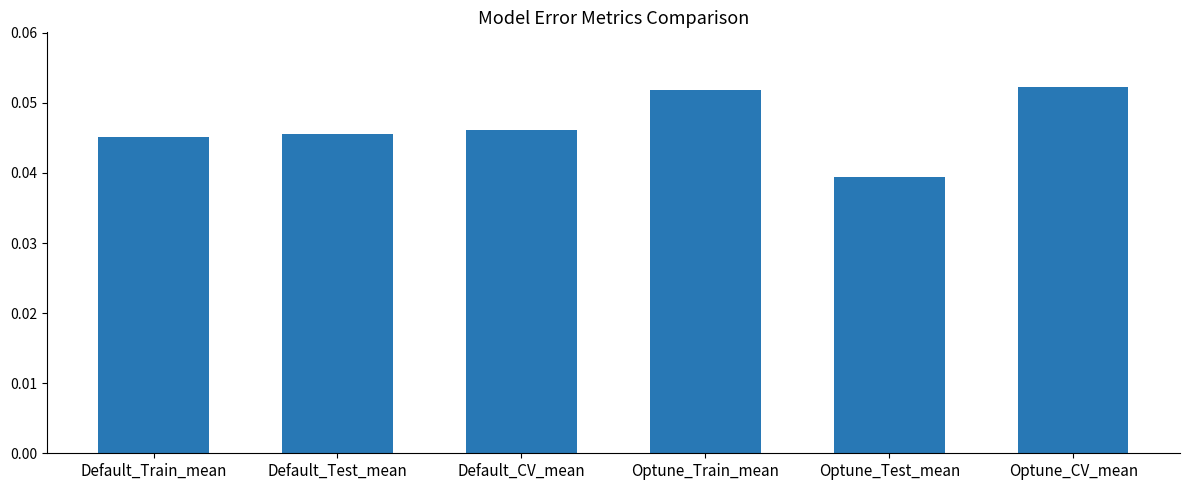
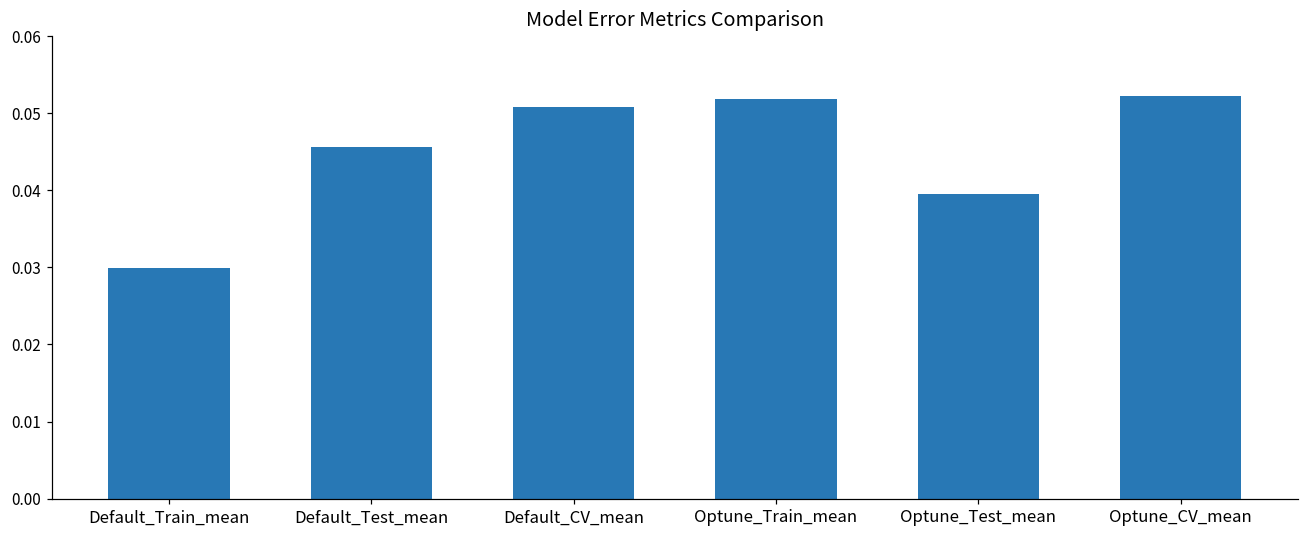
Default_Train_mean: 0.045 -> 0.030
Default_CV_mean: 0.046 -> 0.051
